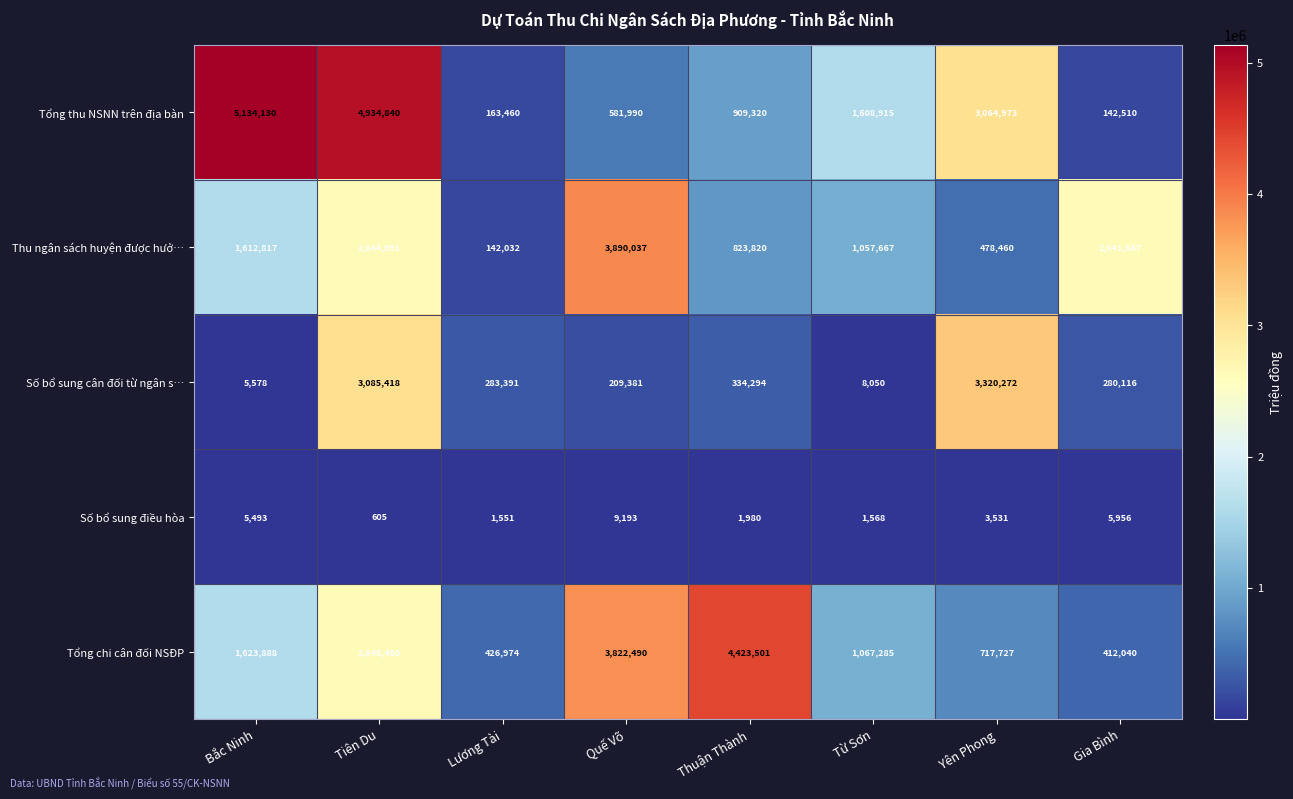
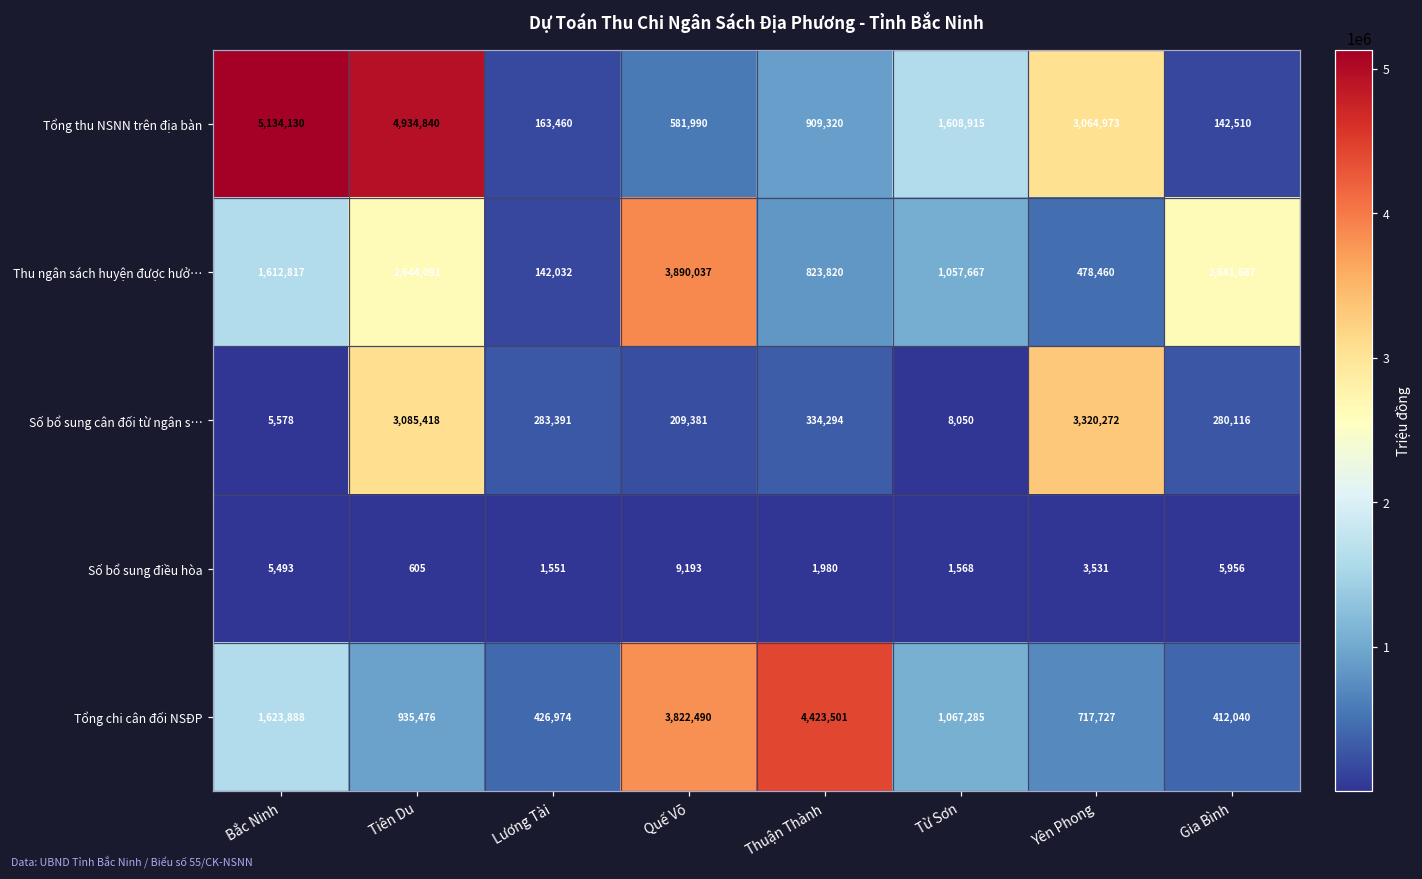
Tổng chi cân đối NSĐP, Tiên Du: 2,645,480 -> 935,476
